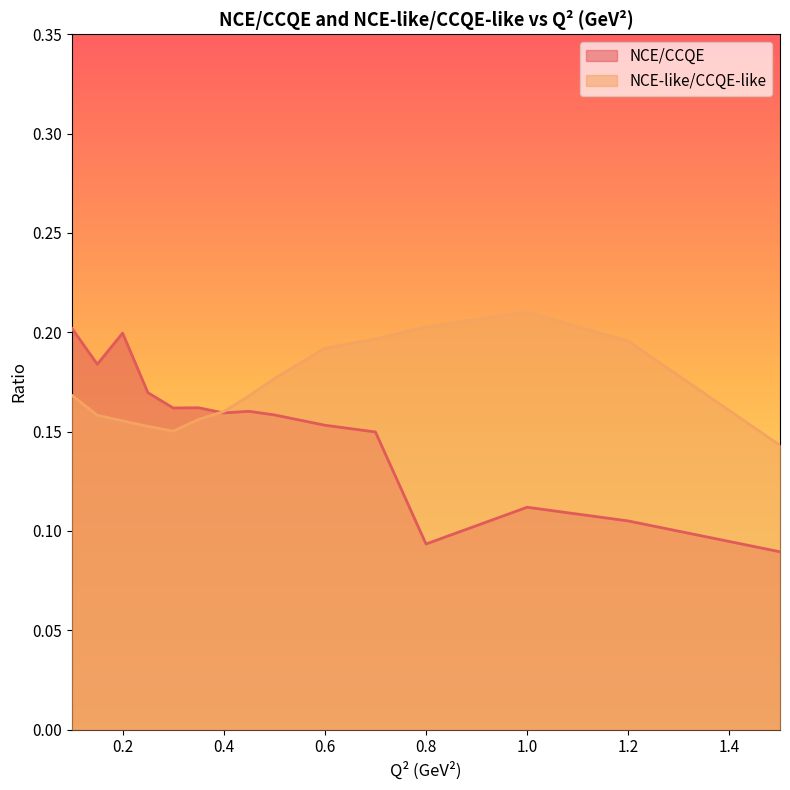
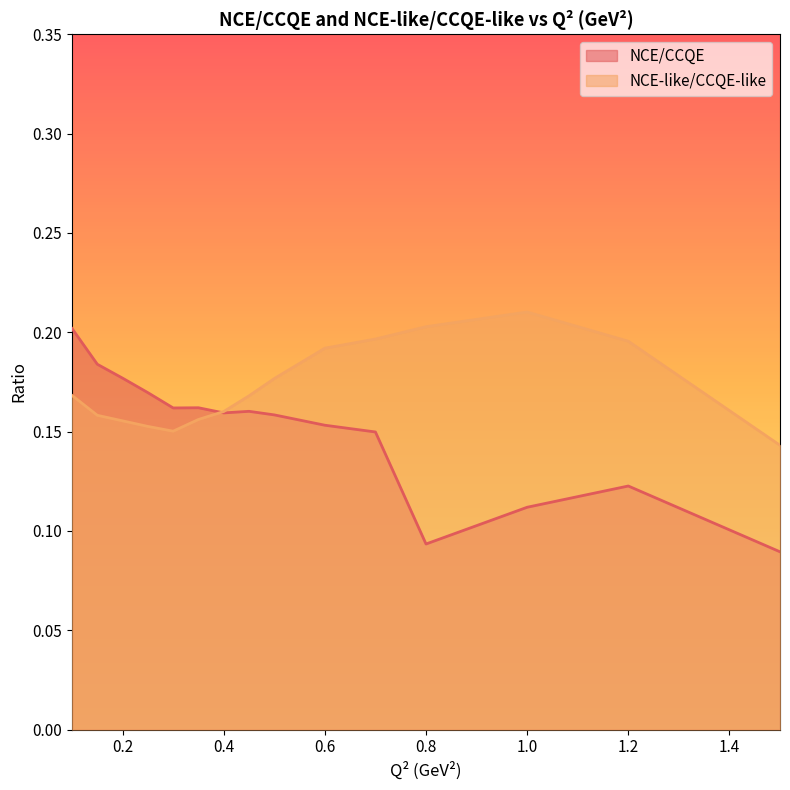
NCE/CCQE, 0.2: 0.200 -> 0.177
NCE/CCQE, 1.2: 0.105 -> 0.123
